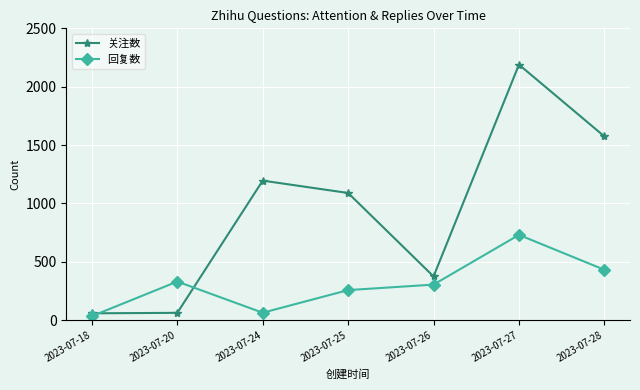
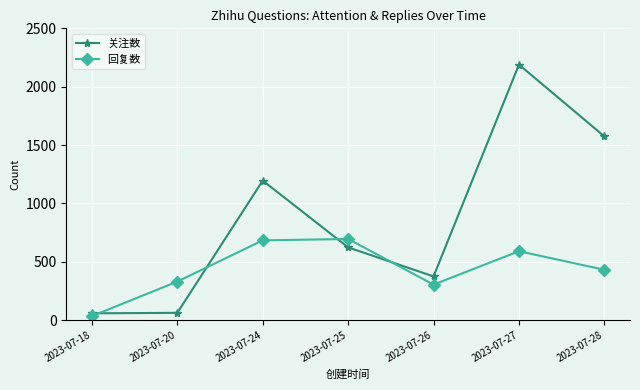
回复数, 2023-07-24: 60 -> 680
关注数, 2023-07-25: 1090 -> 620
回复数, 2023-07-25: 260 -> 700
回复数, 2023-07-27: 730 -> 590
